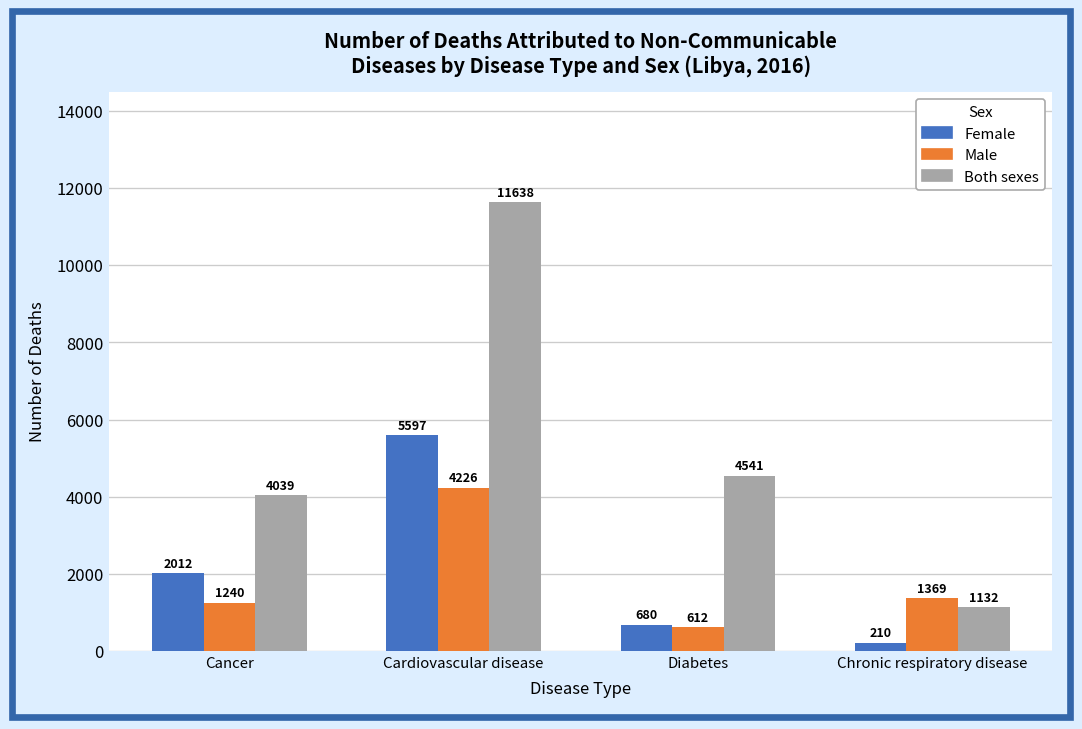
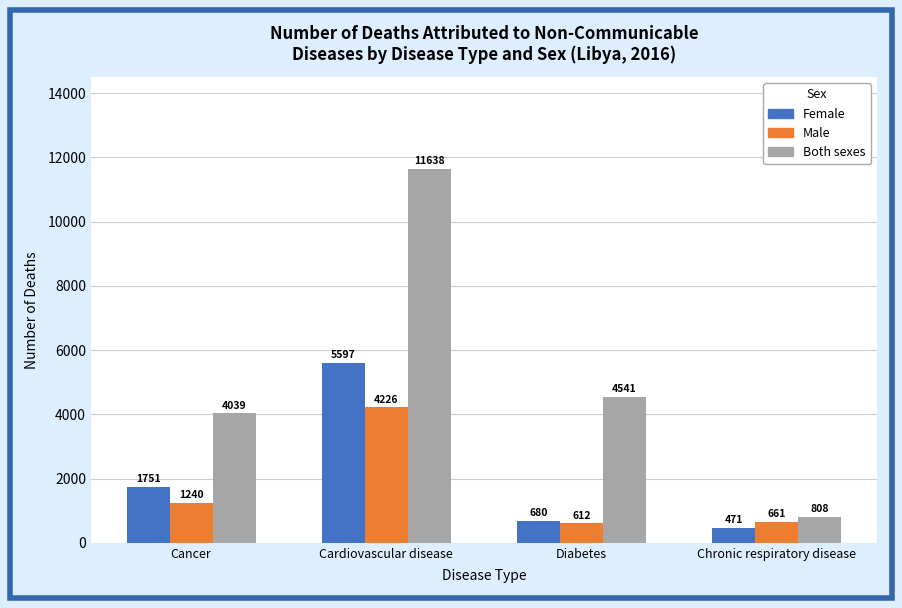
Female, Cancer: 2012 -> 1751
Female, Chronic respiratory disease: 210 -> 471
Male, Chronic respiratory disease: 1369 -> 661
Both sexes, Chronic respiratory disease: 1132 -> 808
